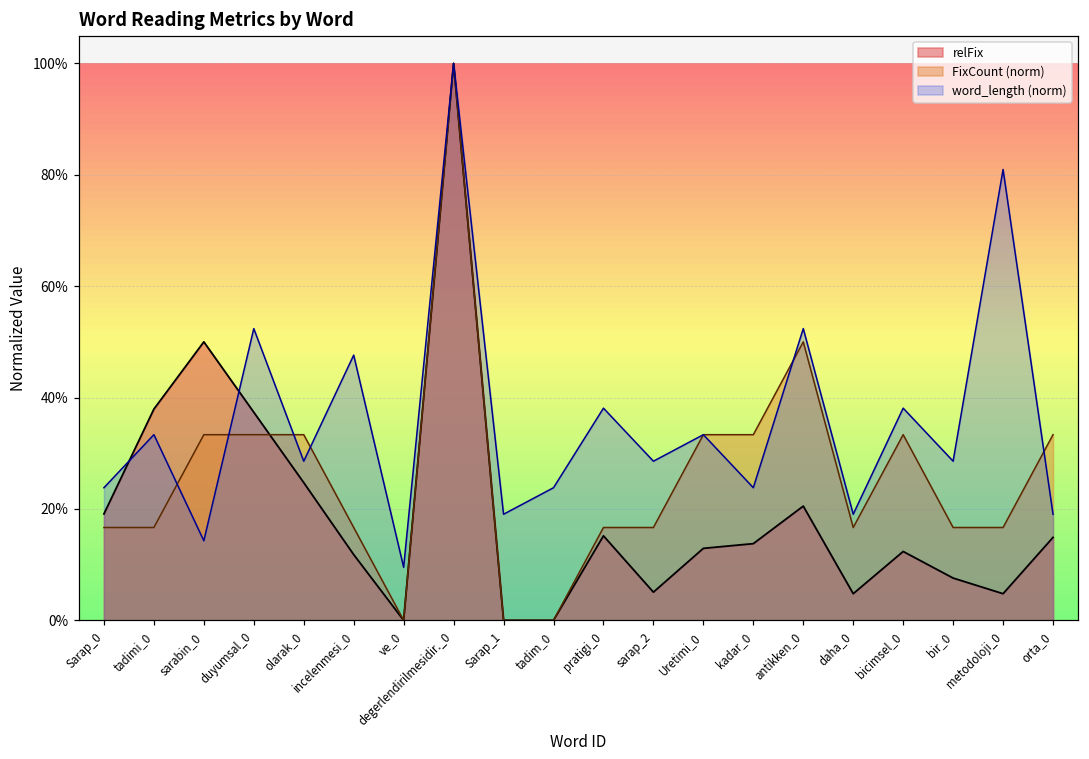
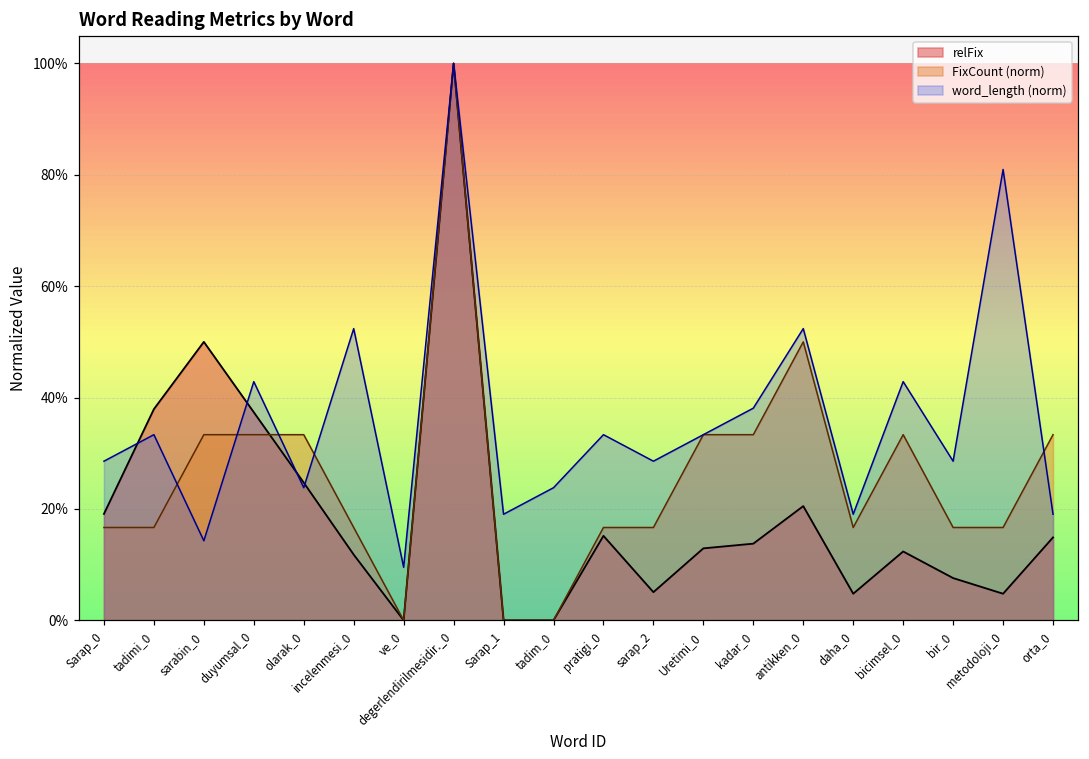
word_length (norm), Sarap_0: 24% -> 29%
word_length (norm), duyumsal_0: 52% -> 43%
word_length (norm), olarak_0: 29% -> 24%
word_length (norm), incelenmesi_0: 48% -> 52%
word_length (norm), pratigi_0: 38% -> 33%
word_length (norm), kadar_0: 24% -> 38%
word_length (norm), bicimsel_0: 38% -> 43%
